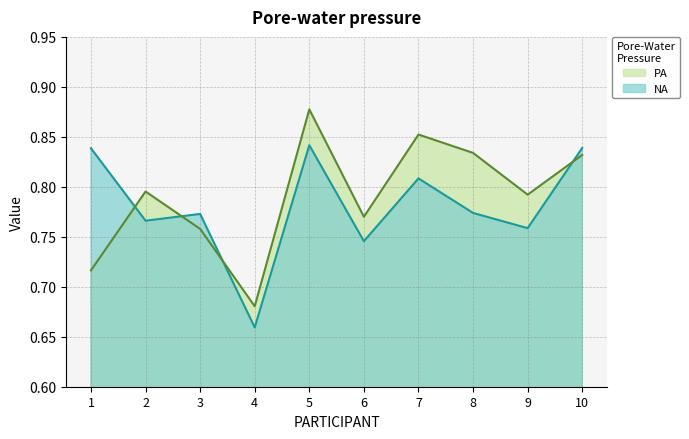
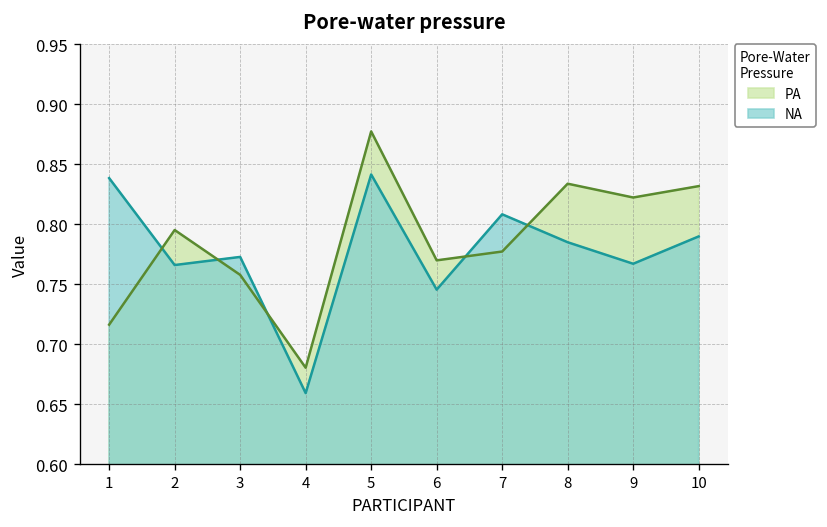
PA, 7: 0.85 -> 0.78
NA, 8: 0.77 -> 0.79
PA, 9: 0.79 -> 0.82
NA, 9: 0.76 -> 0.77
NA, 10: 0.84 -> 0.79
